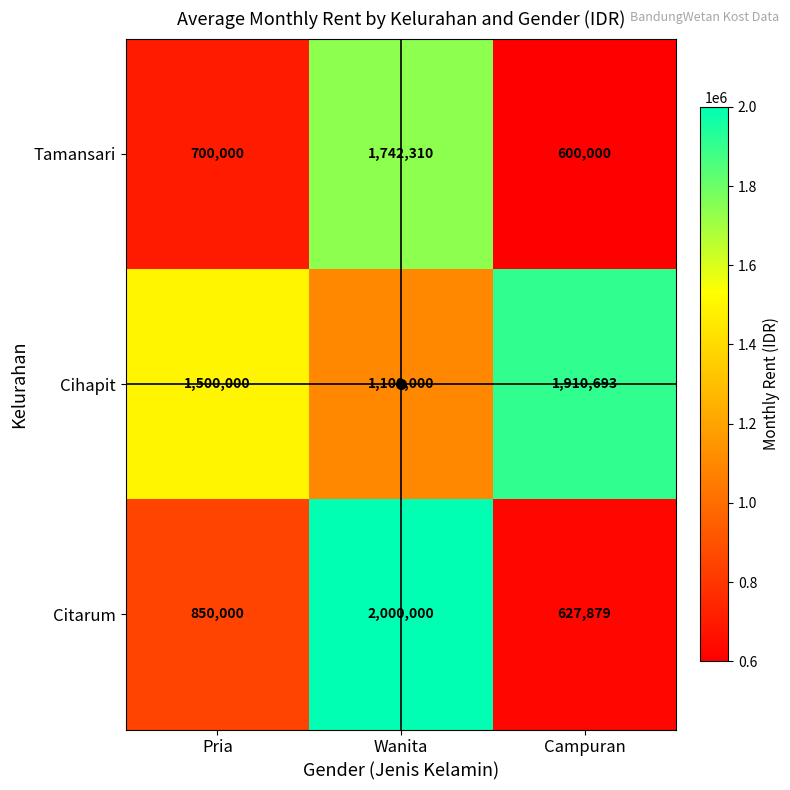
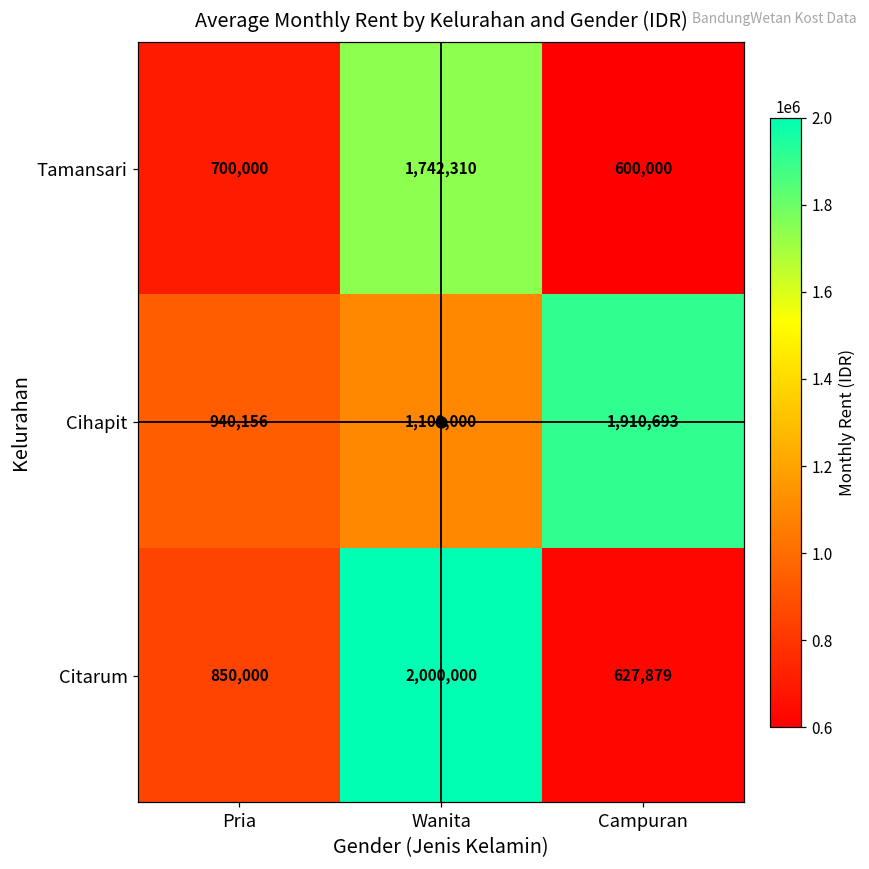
Cihapit, Pria: 1,500,000 -> 940,156
